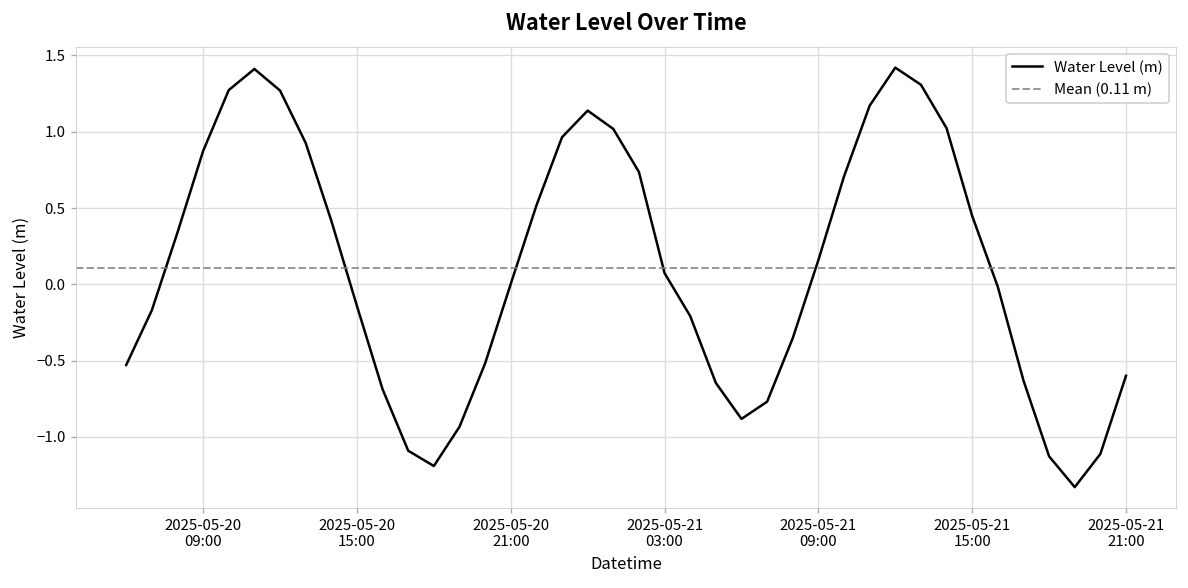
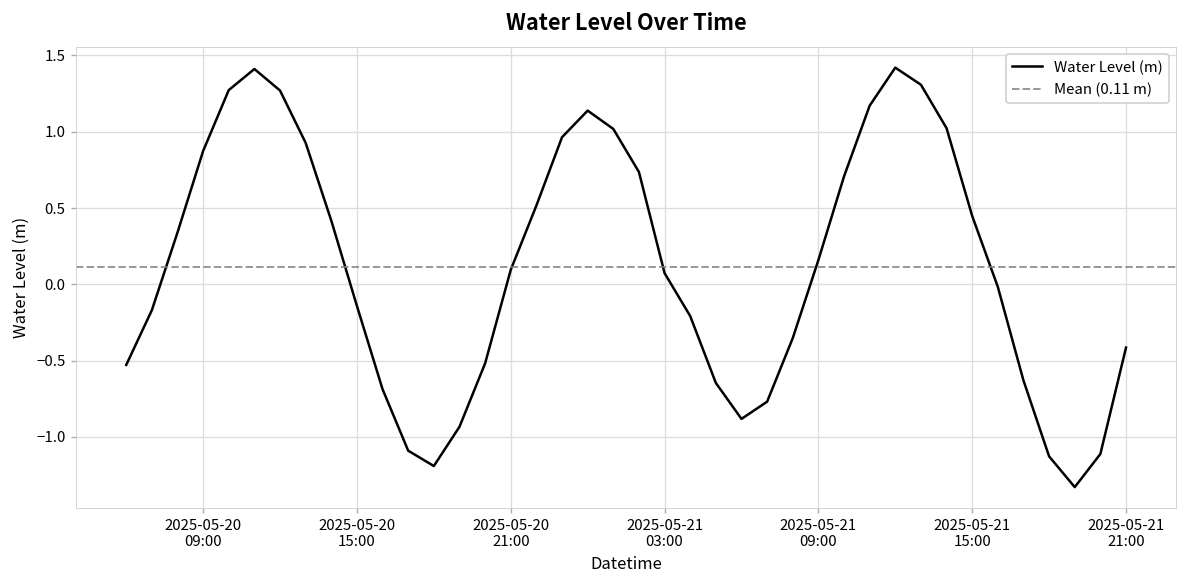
2025-05-20 21:00: 0.00 -> 0.10
2025-05-21 21:00: -0.60 -> -0.41
